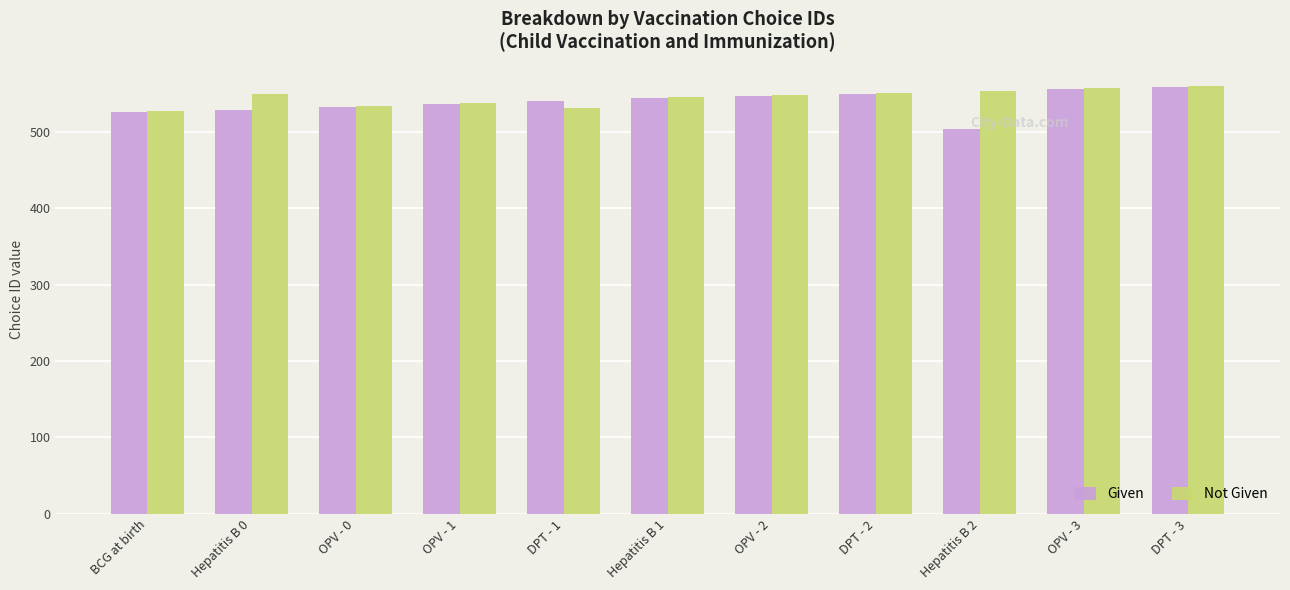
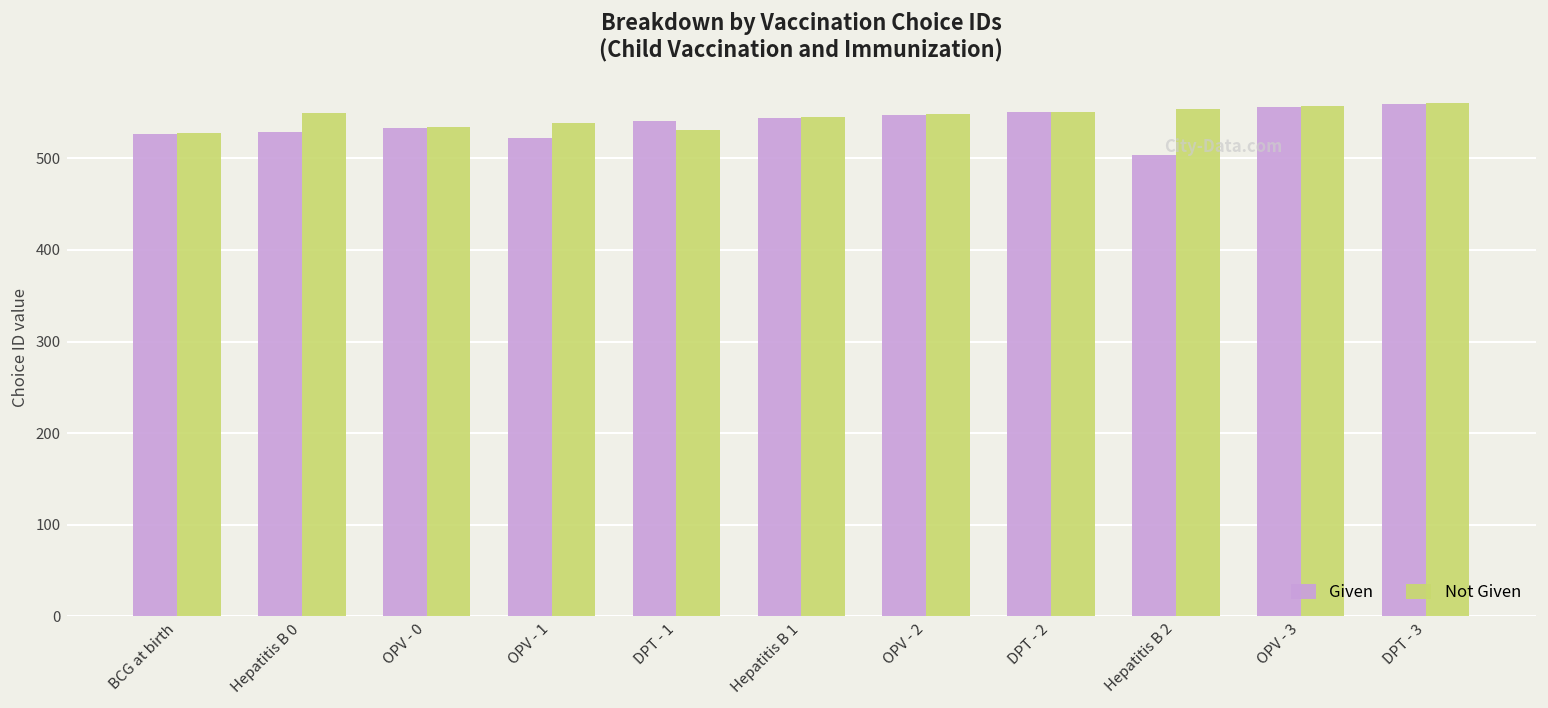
Given, OPV - 1: 540 -> 520
